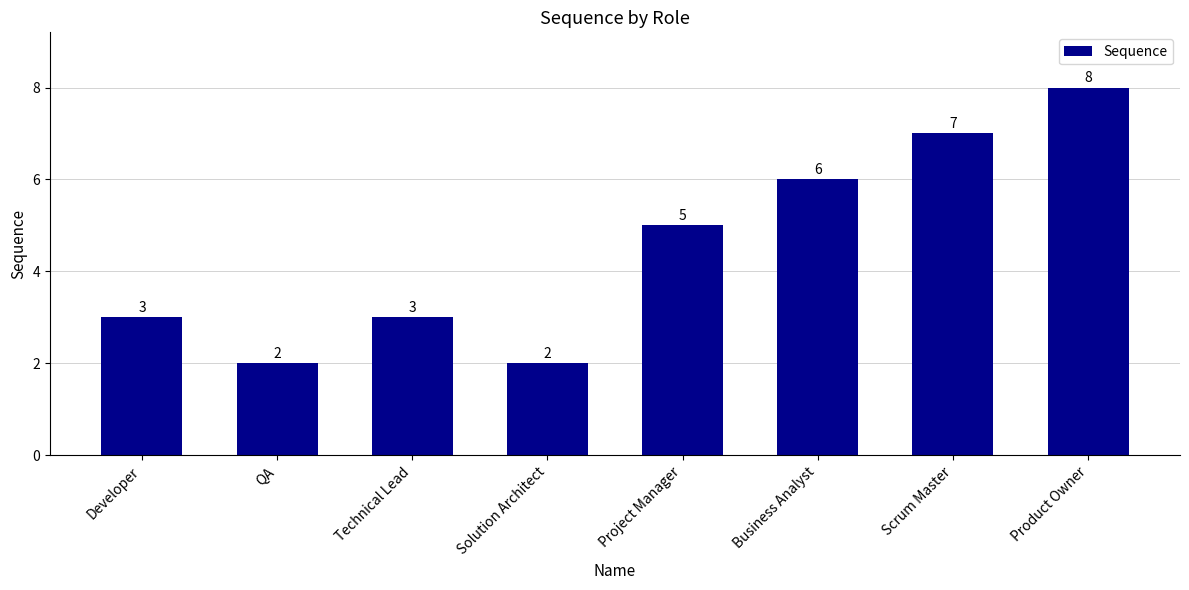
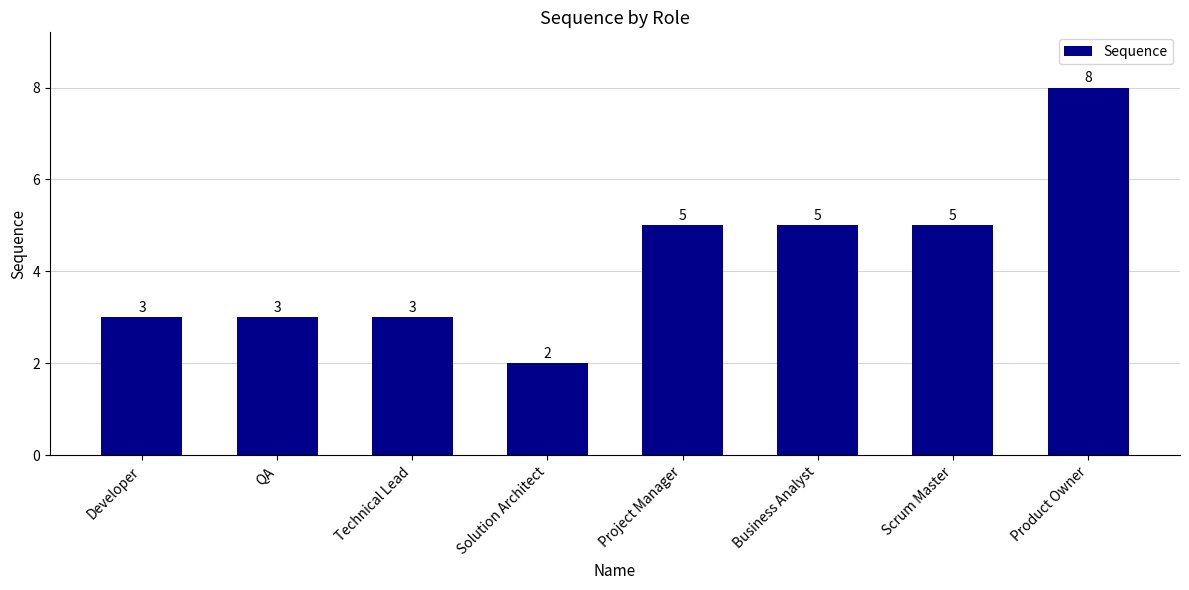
QA: 2 -> 3
Business Analyst: 6 -> 5
Scrum Master: 7 -> 5
